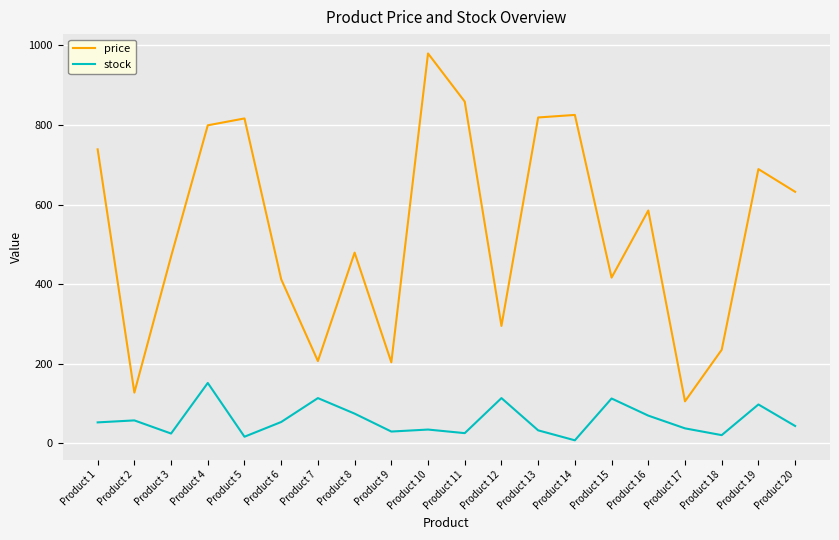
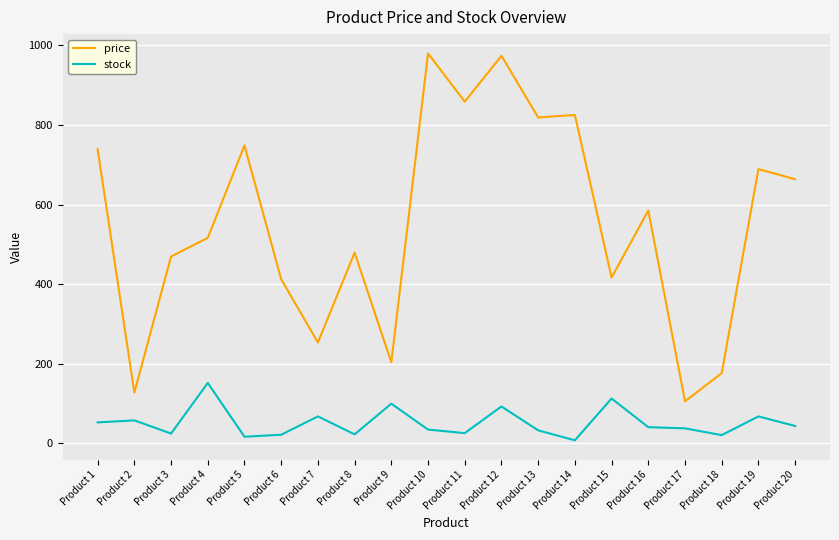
price, Product 4: 800 -> 520
price, Product 5: 820 -> 750
stock, Product 6: 50 -> 20
price, Product 7: 210 -> 250
stock, Product 7: 110 -> 70
stock, Product 8: 80 -> 20
stock, Product 9: 30 -> 100
price, Product 12: 300 -> 970
stock, Product 12: 110 -> 90
stock, Product 16: 70 -> 40
price, Product 18: 240 -> 180
stock, Product 19: 100 -> 70
price, Product 20: 630 -> 660
